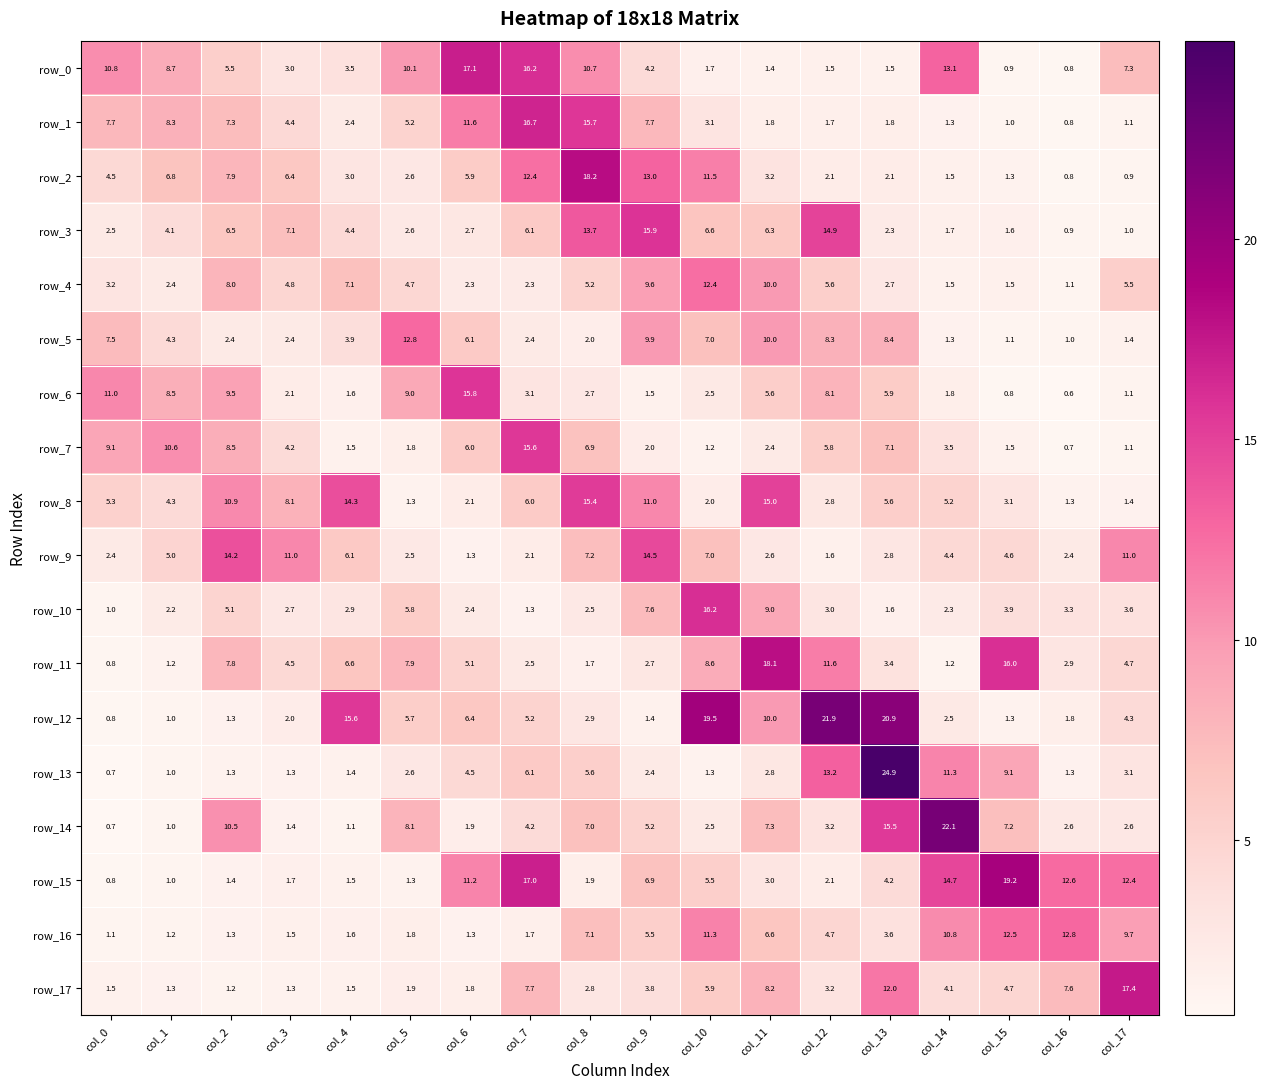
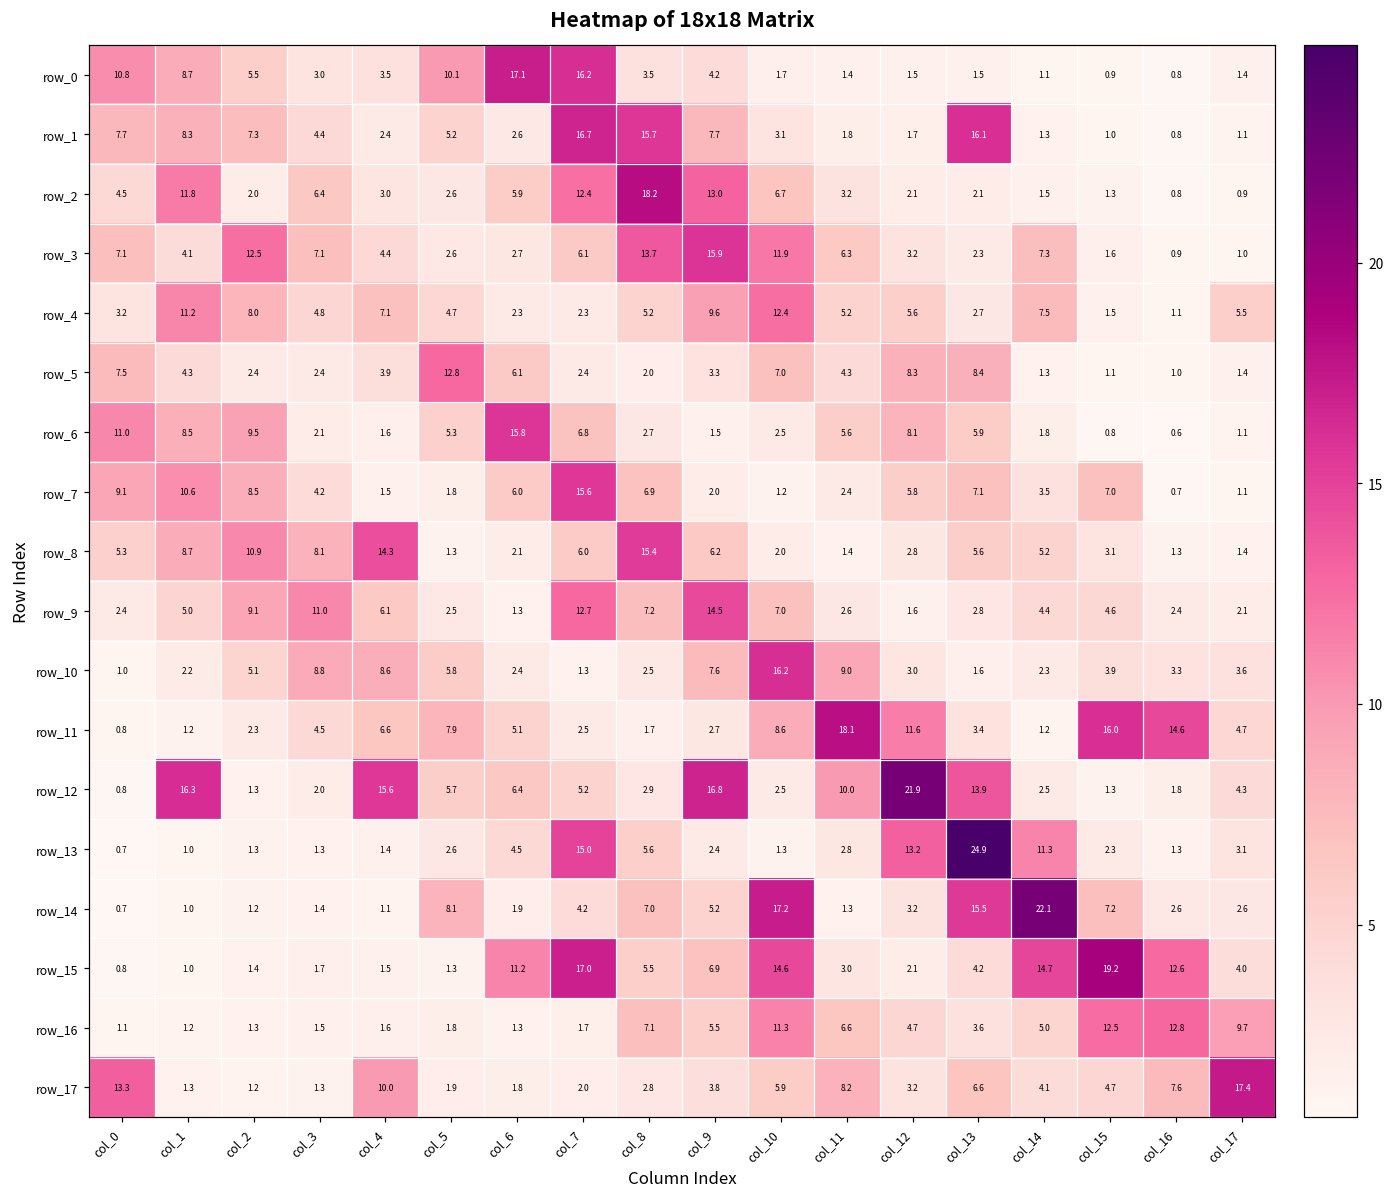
row_0, col_8: 10.7 -> 3.5
row_0, col_14: 13.1 -> 1.1
row_0, col_17: 7.3 -> 1.4
row_1, col_6: 11.6 -> 2.6
row_1, col_13: 1.8 -> 16.1
row_2, col_1: 6.8 -> 11.8
row_2, col_2: 7.9 -> 2.0
row_2, col_10: 11.5 -> 6.7
row_3, col_0: 2.5 -> 7.1
row_3, col_2: 6.5 -> 12.5
row_3, col_10: 6.6 -> 11.9
row_3, col_12: 14.9 -> 3.2
row_3, col_14: 1.7 -> 7.3
row_4, col_1: 2.4 -> 11.2
row_4, col_11: 10.0 -> 5.2
row_4, col_14: 1.5 -> 7.5
row_5, col_9: 9.9 -> 3.3
row_5, col_11: 10.0 -> 4.3
row_6, col_5: 9.0 -> 5.3
row_6, col_7: 3.1 -> 6.8
row_7, col_15: 1.5 -> 7.0
row_8, col_1: 4.3 -> 8.7
row_8, col_9: 11.0 -> 6.2
row_8, col_11: 15.0 -> 1.4
row_9, col_2: 14.2 -> 9.1
row_9, col_7: 2.1 -> 12.7
row_9, col_17: 11.0 -> 2.1
row_10, col_3: 2.7 -> 8.8
row_10, col_4: 2.9 -> 8.6
row_11, col_2: 7.8 -> 2.3
row_11, col_16: 2.9 -> 14.6
row_12, col_1: 1.0 -> 16.3
row_12, col_9: 1.4 -> 16.8
row_12, col_10: 19.5 -> 2.5
row_12, col_13: 20.9 -> 13.9
row_13, col_7: 6.1 -> 15.0
row_13, col_15: 9.1 -> 2.3
row_14, col_2: 10.5 -> 1.2
row_14, col_10: 2.5 -> 17.2
row_14, col_11: 7.3 -> 1.3
row_15, col_8: 1.9 -> 5.5
row_15, col_10: 5.5 -> 14.6
row_15, col_17: 12.4 -> 4.0
row_16, col_14: 10.8 -> 5.0
row_17, col_0: 1.5 -> 13.3
row_17, col_4: 1.5 -> 10.0
row_17, col_7: 7.7 -> 2.0
row_17, col_13: 12.0 -> 6.6
